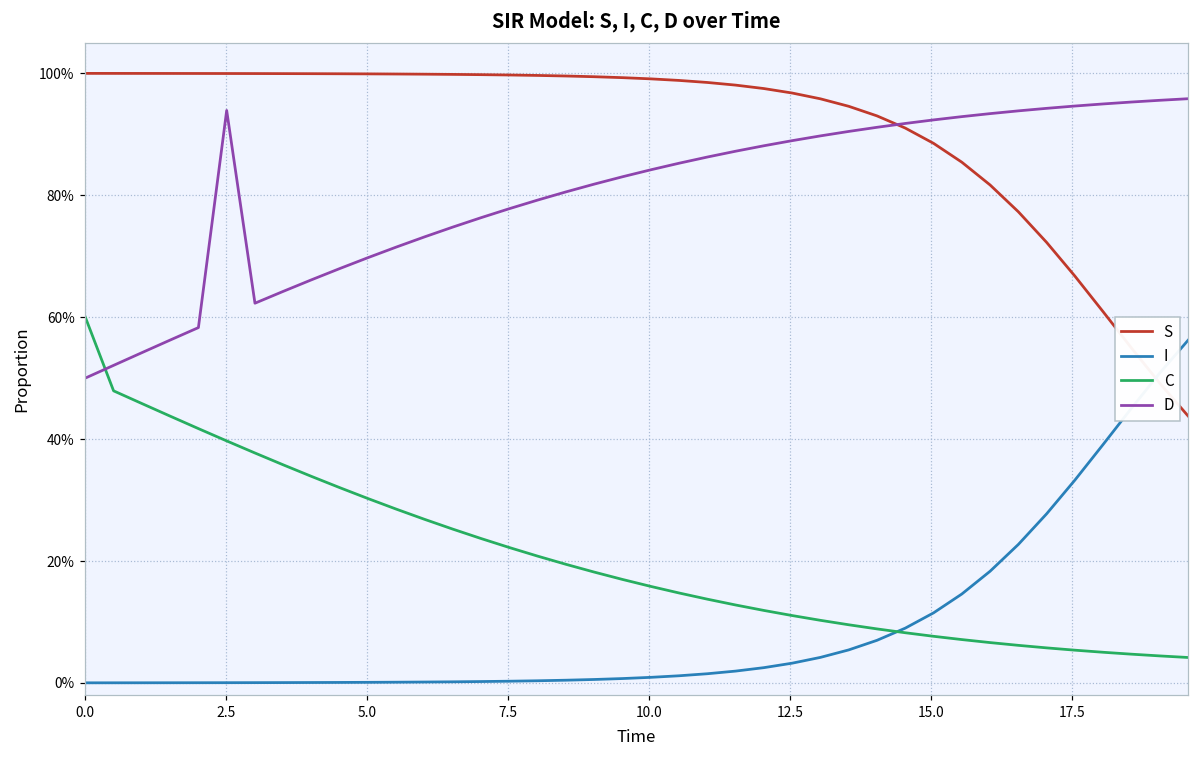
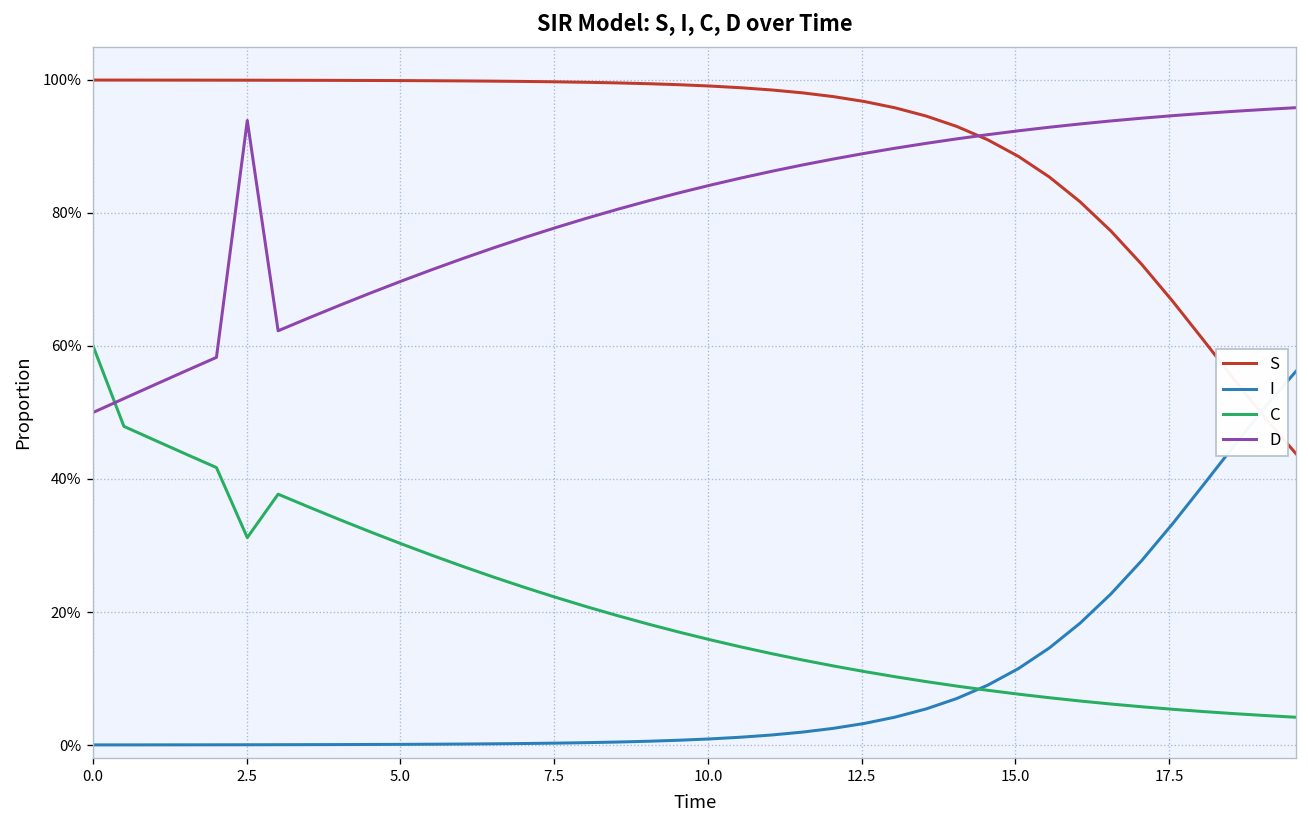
C, 2.5: 40% -> 31%
